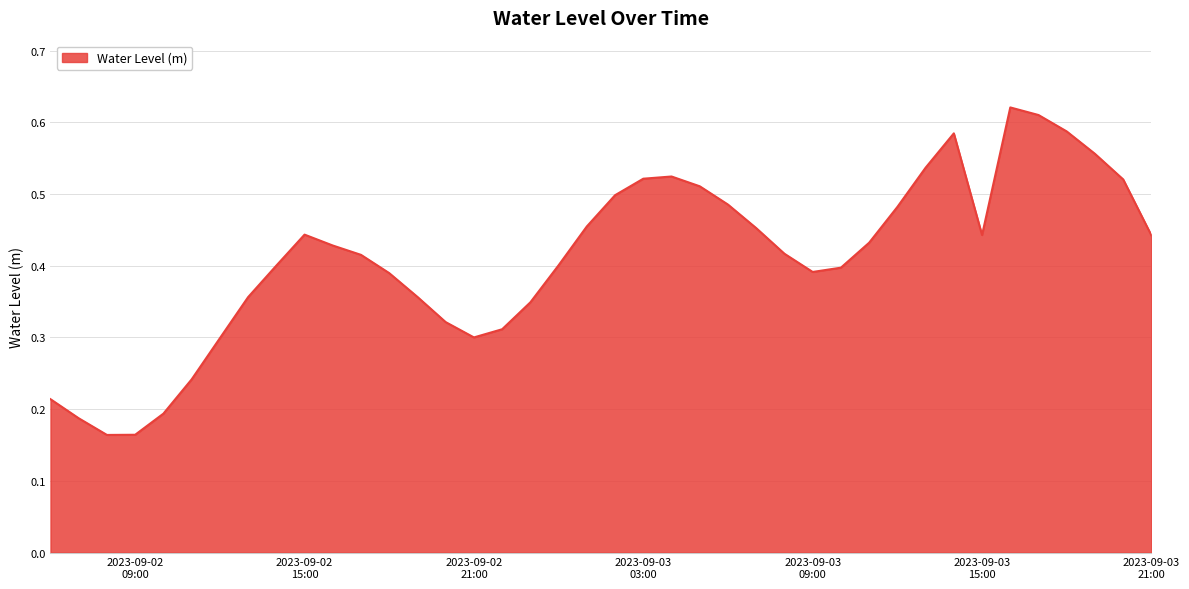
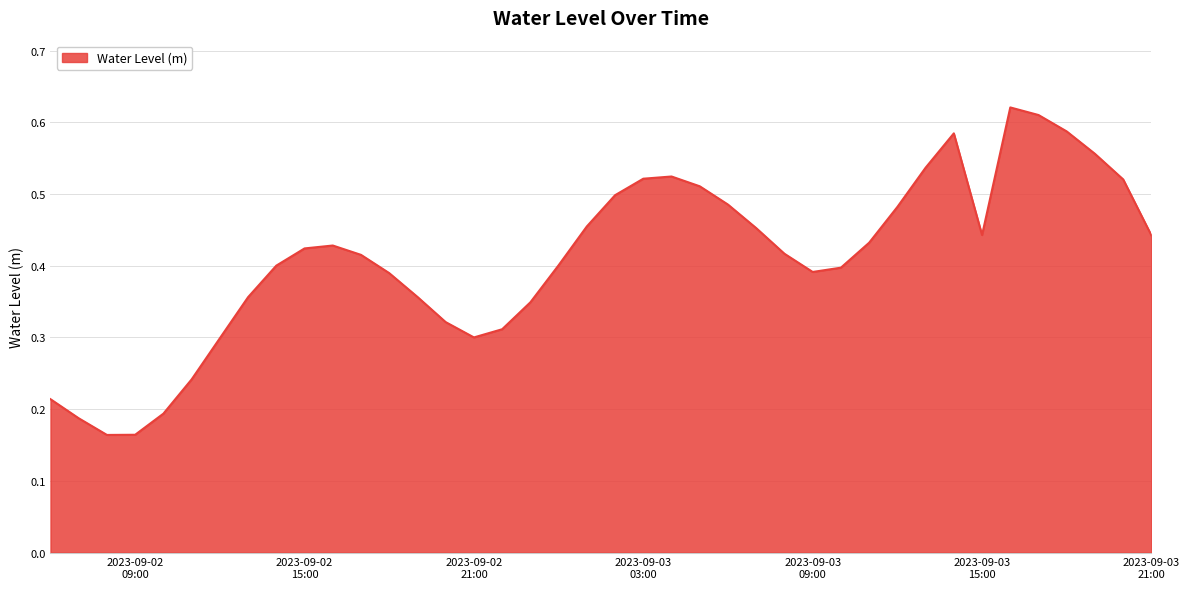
2023-09-02 15:00: 0.44 -> 0.42
